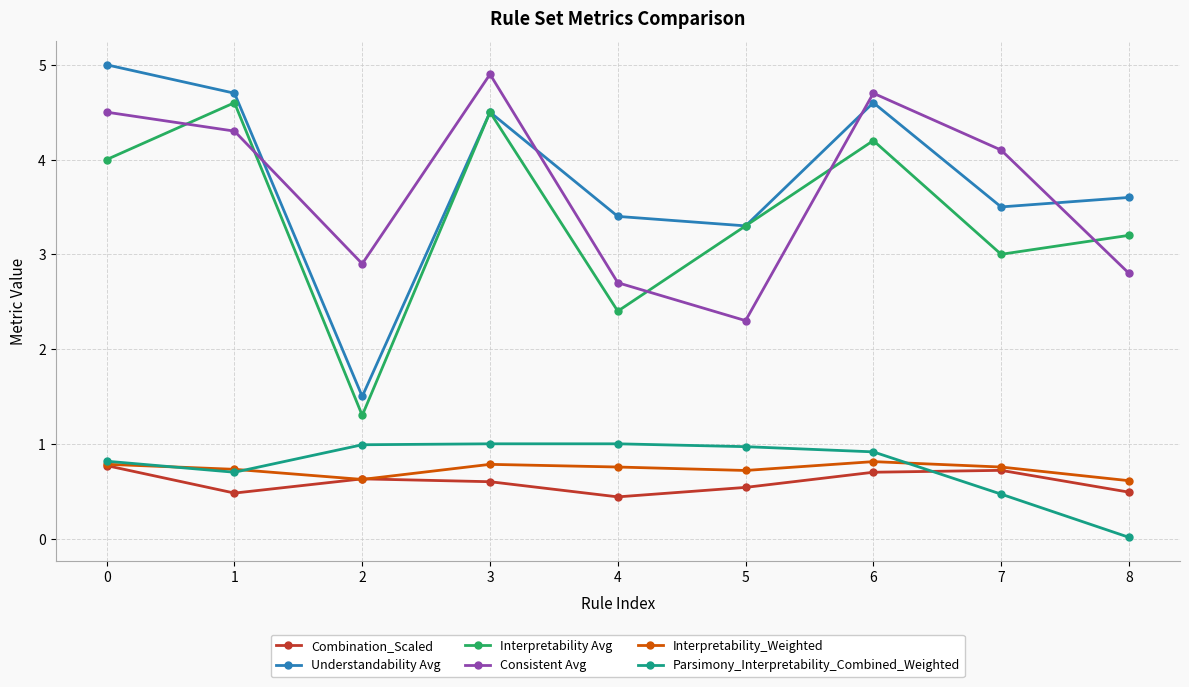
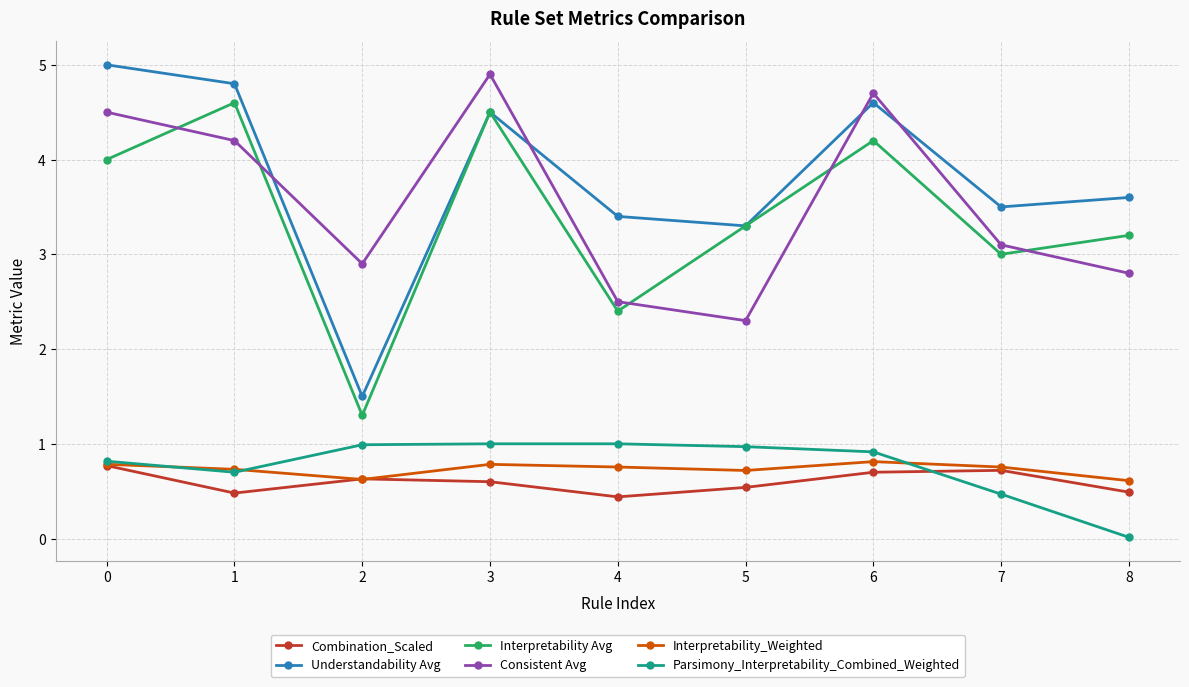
Understandability Avg, 1: 4.7 -> 4.8
Consistent Avg, 1: 4.3 -> 4.2
Consistent Avg, 4: 2.7 -> 2.5
Consistent Avg, 7: 4.1 -> 3.1
